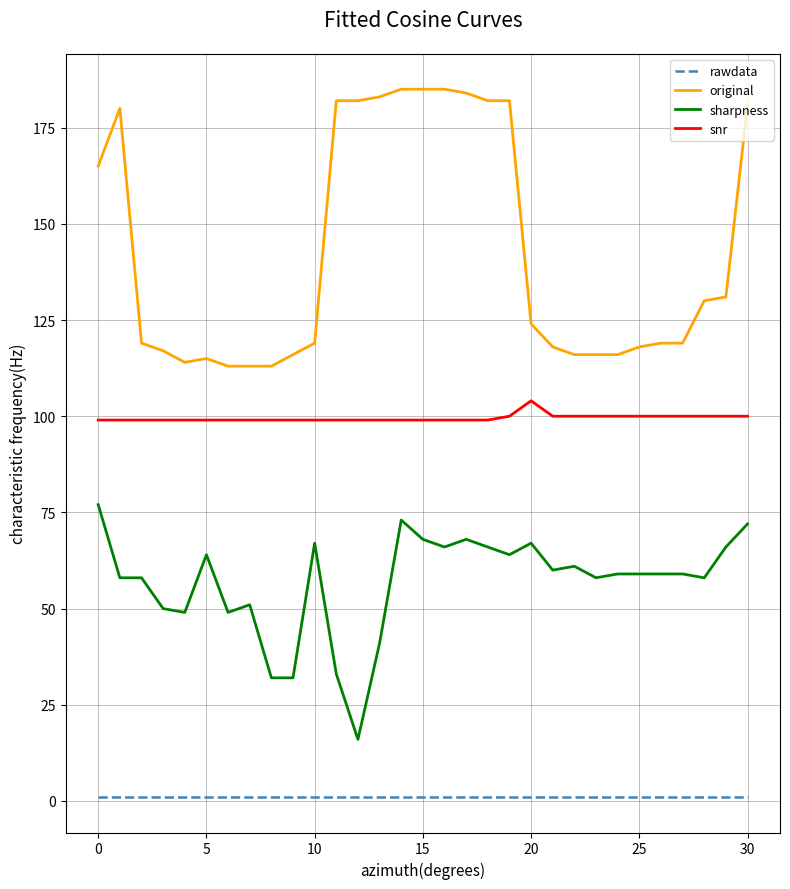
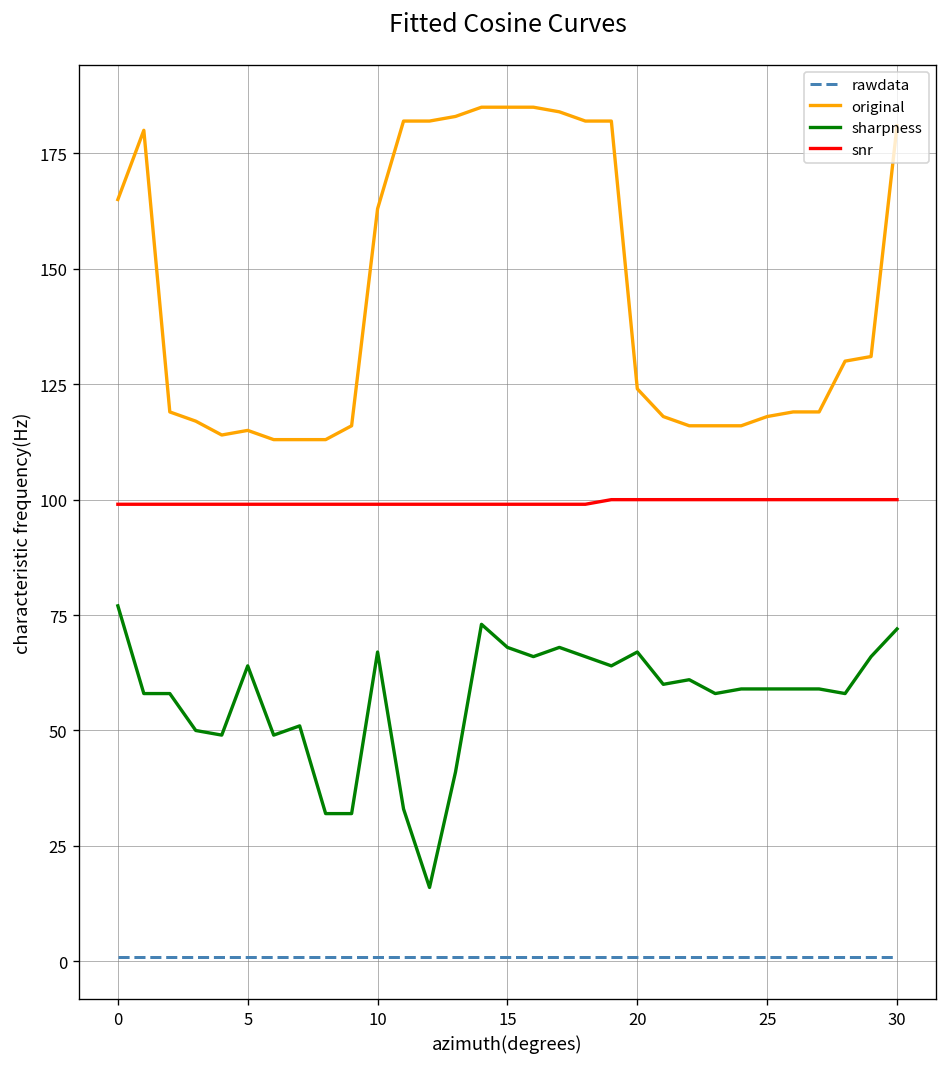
original, 10: 119 -> 163
snr, 20: 104 -> 100
